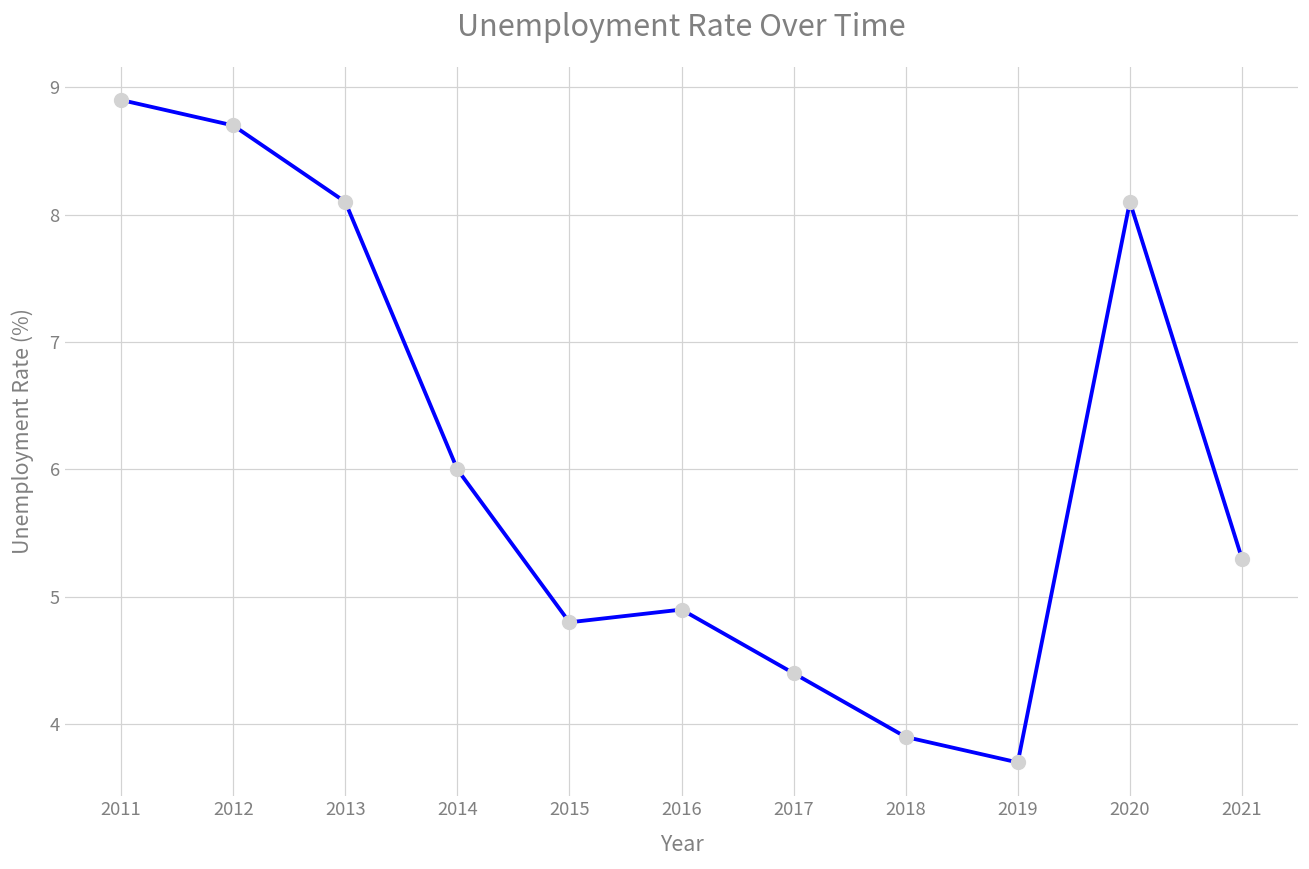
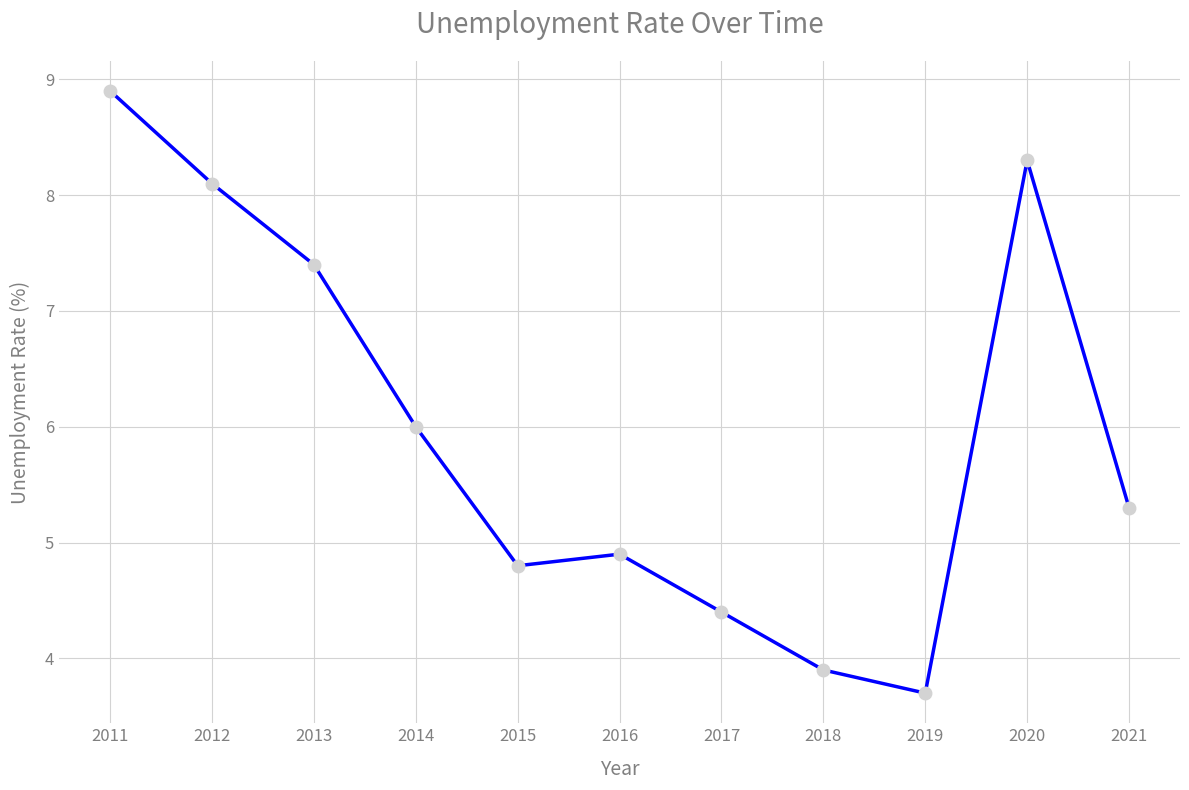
2012: 8.7 -> 8.1
2013: 8.1 -> 7.4
2020: 8.1 -> 8.3
